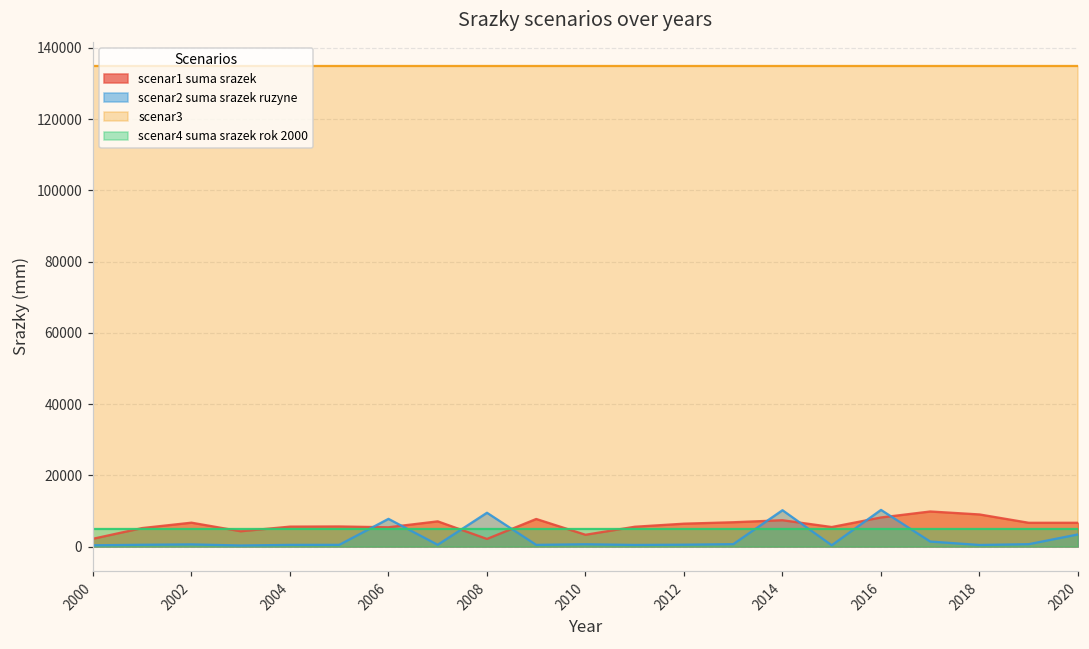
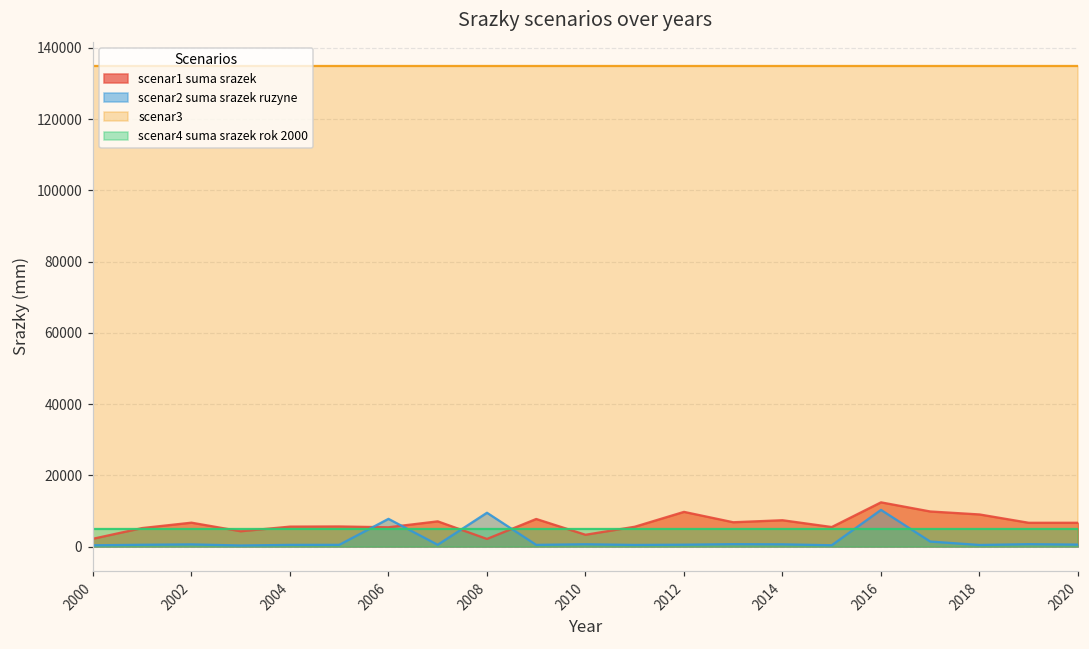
scenar1 suma srazek, 2012: 6000 -> 10000
scenar2 suma srazek ruzyne, 2014: 10000 -> 1000
scenar1 suma srazek, 2016: 8000 -> 12000
scenar2 suma srazek ruzyne, 2020: 3000 -> 1000
